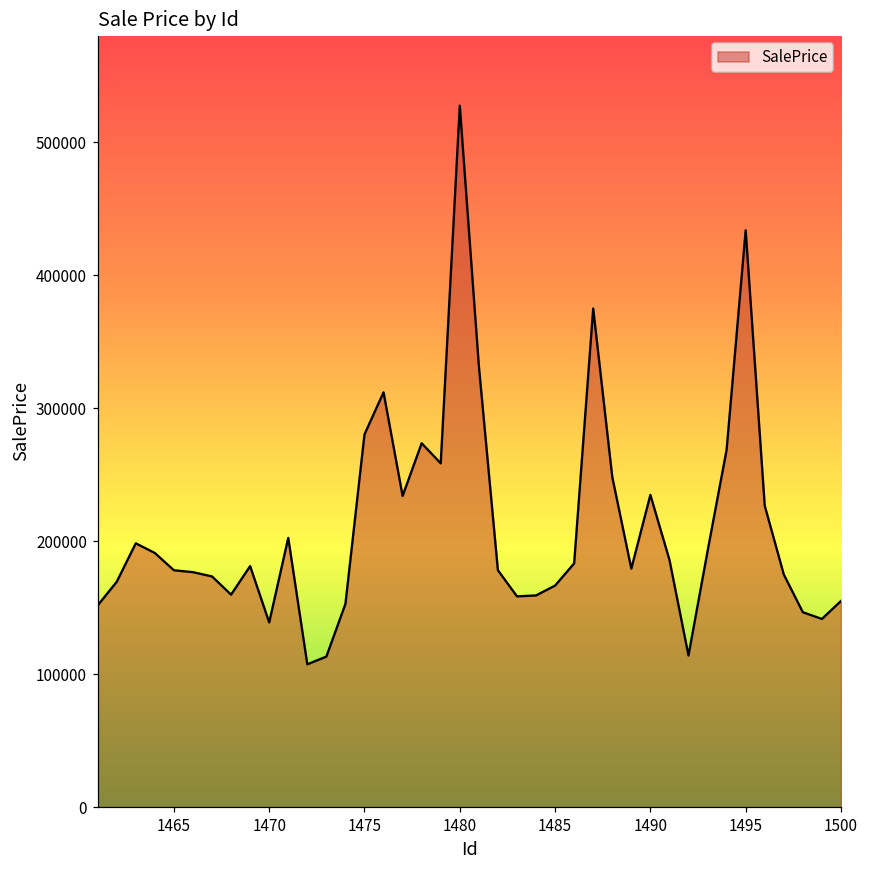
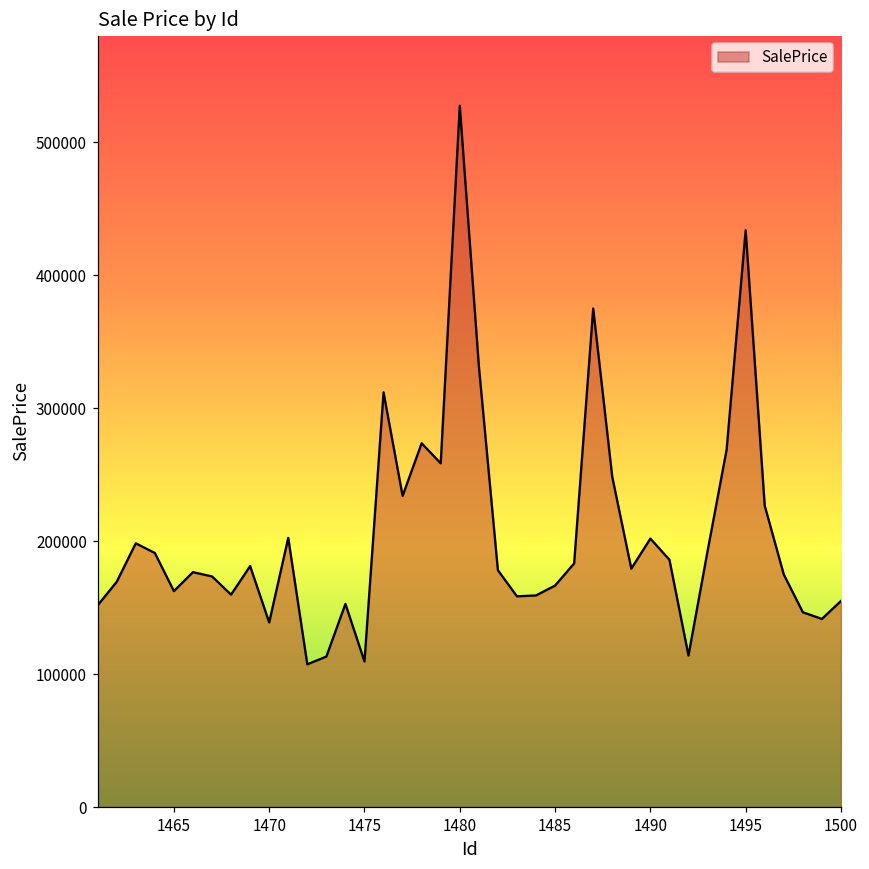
1465: 178000 -> 162000
1475: 280000 -> 110000
1490: 235000 -> 202000
